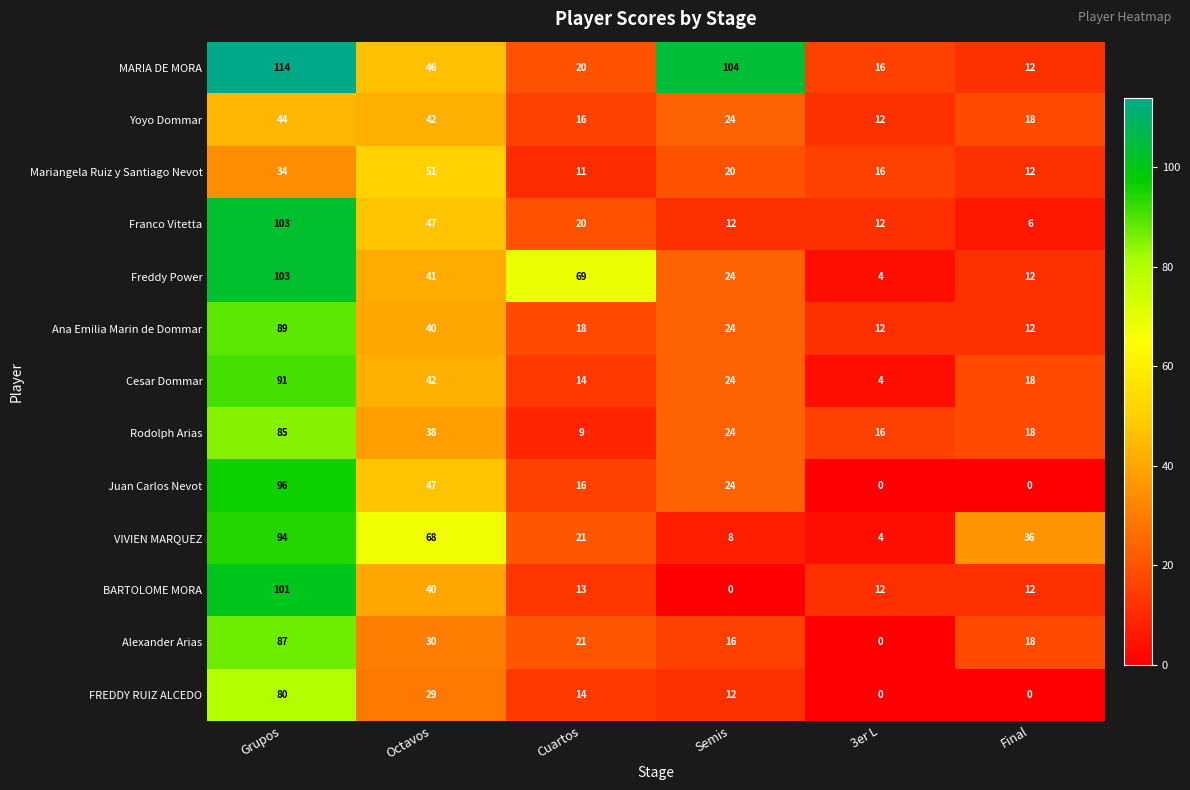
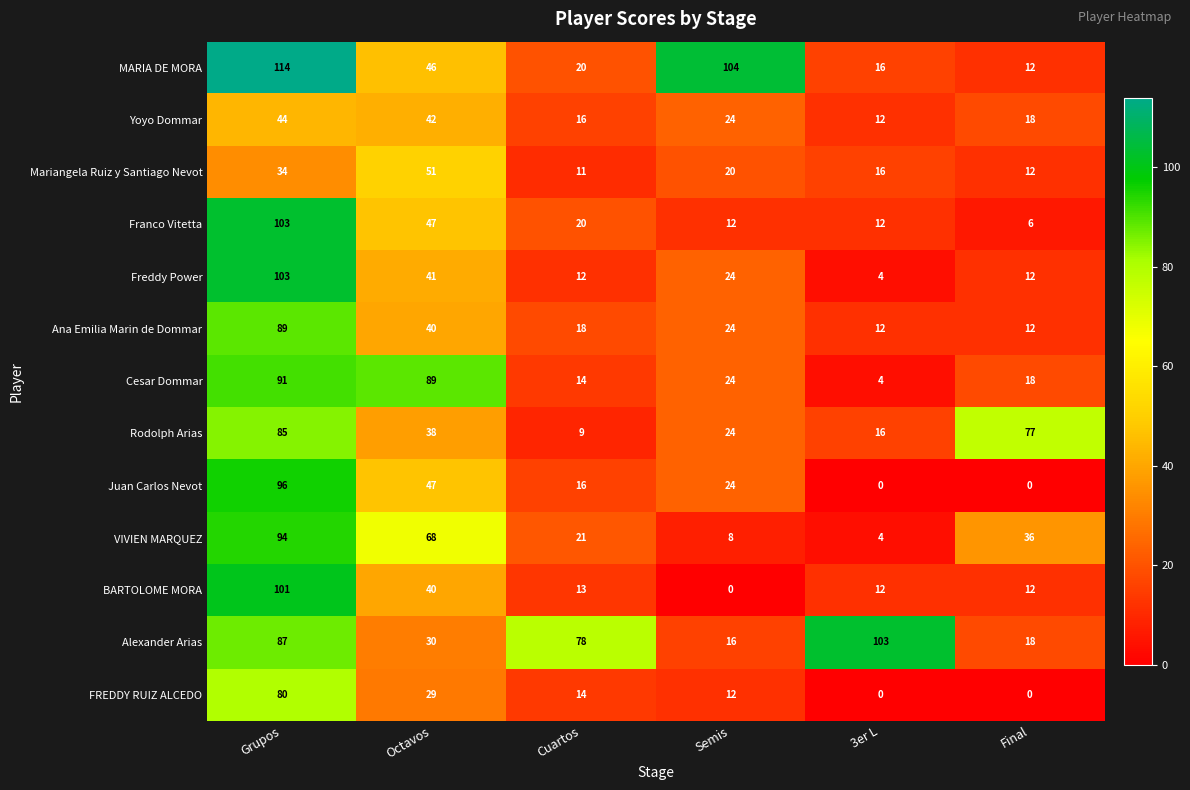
Freddy Power, Cuartos: 69 -> 12
Cesar Dommar, Octavos: 42 -> 89
Rodolph Arias, Final: 18 -> 77
Alexander Arias, Cuartos: 21 -> 78
Alexander Arias, 3er L: 0 -> 103
